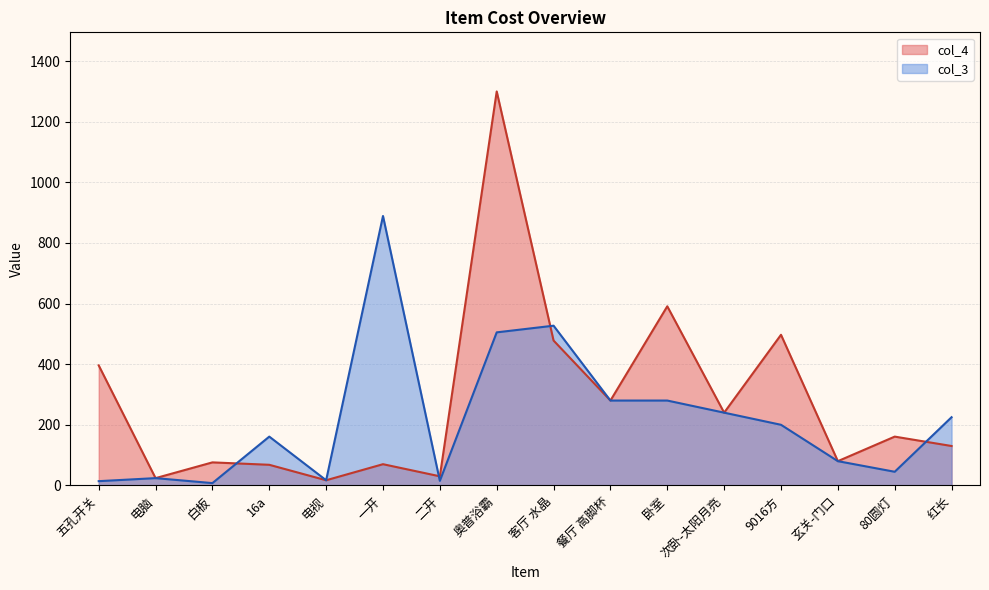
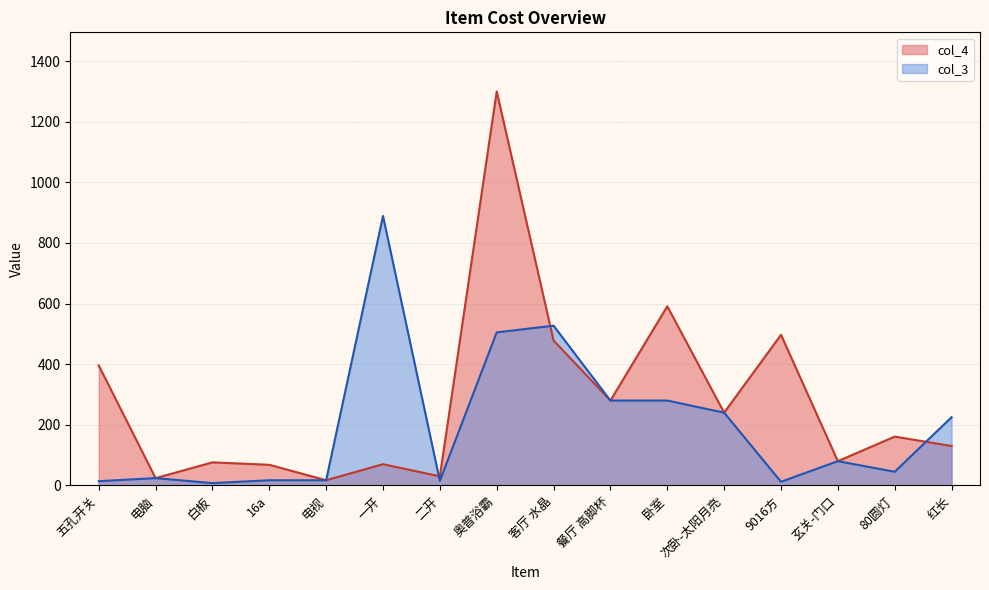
col_3, 16a: 160 -> 20
col_3, 9016方: 200 -> 10
